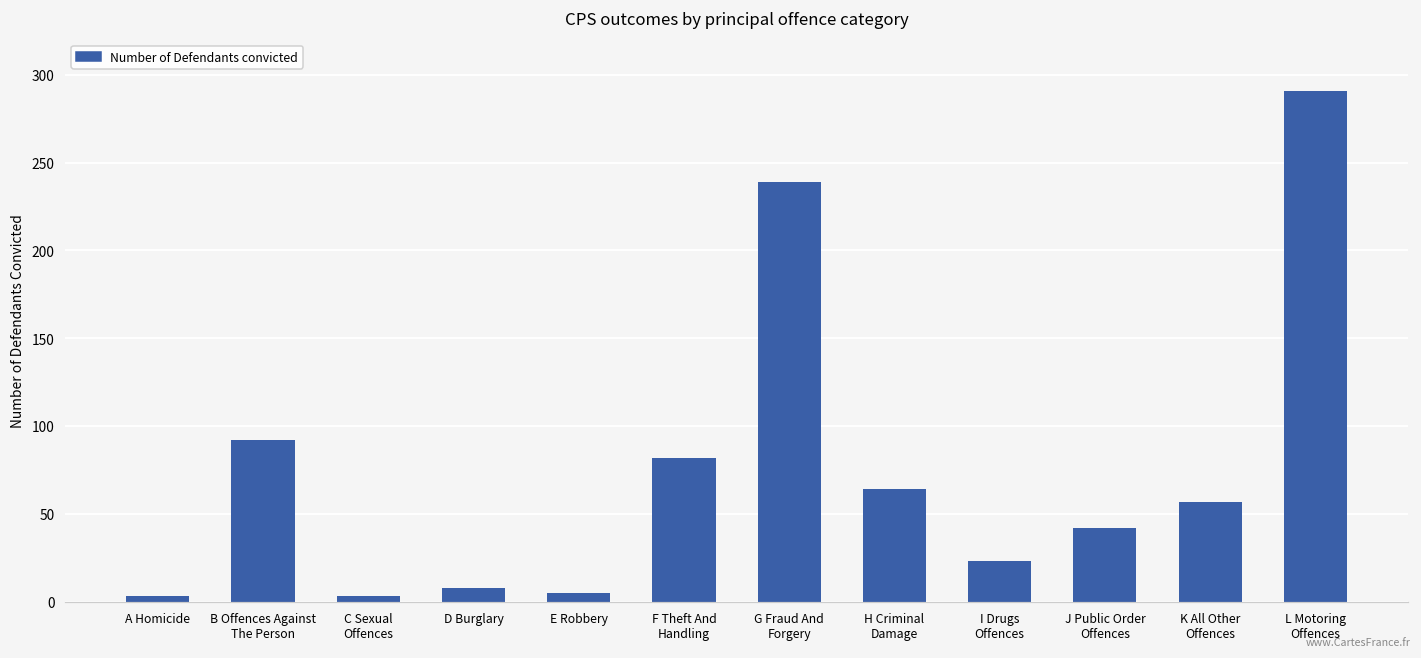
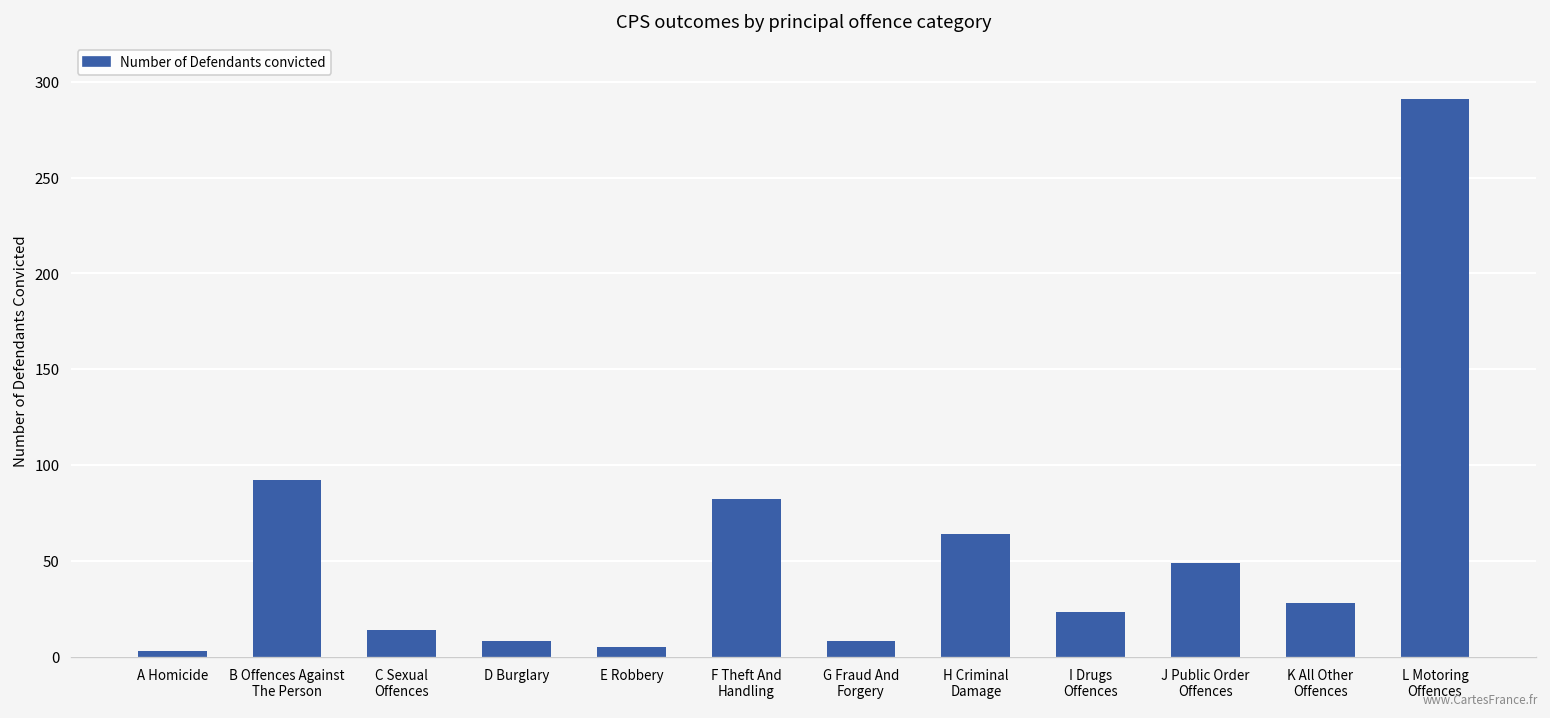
C Sexual Offences: 3 -> 14
G Fraud And Forgery: 239 -> 8
J Public Order Offences: 42 -> 49
K All Other Offences: 57 -> 28
